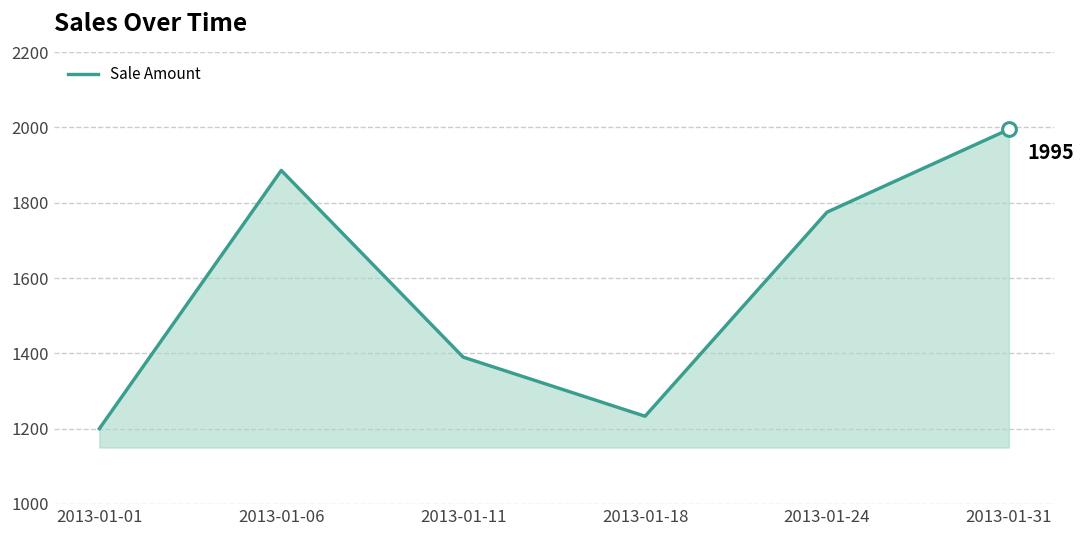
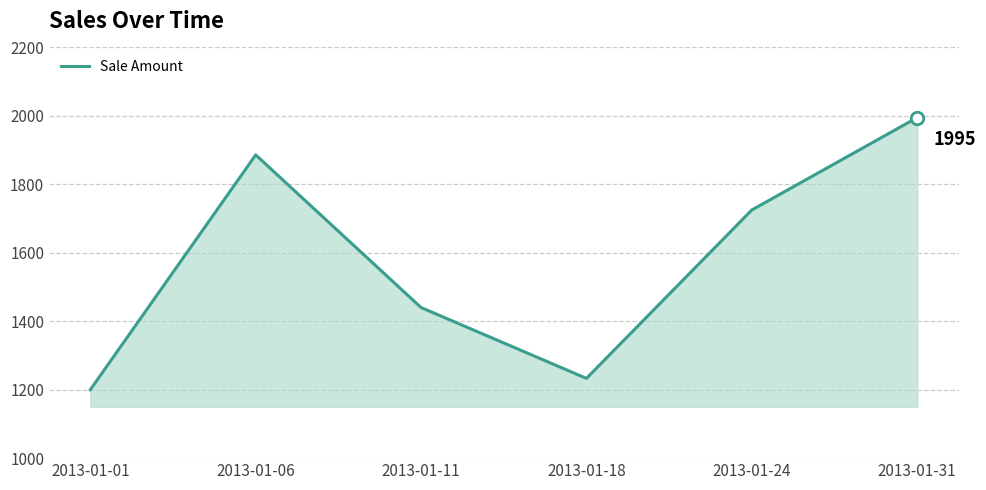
Sale Amount, 2013-01-11: 1390 -> 1440
Sale Amount, 2013-01-24: 1780 -> 1730
